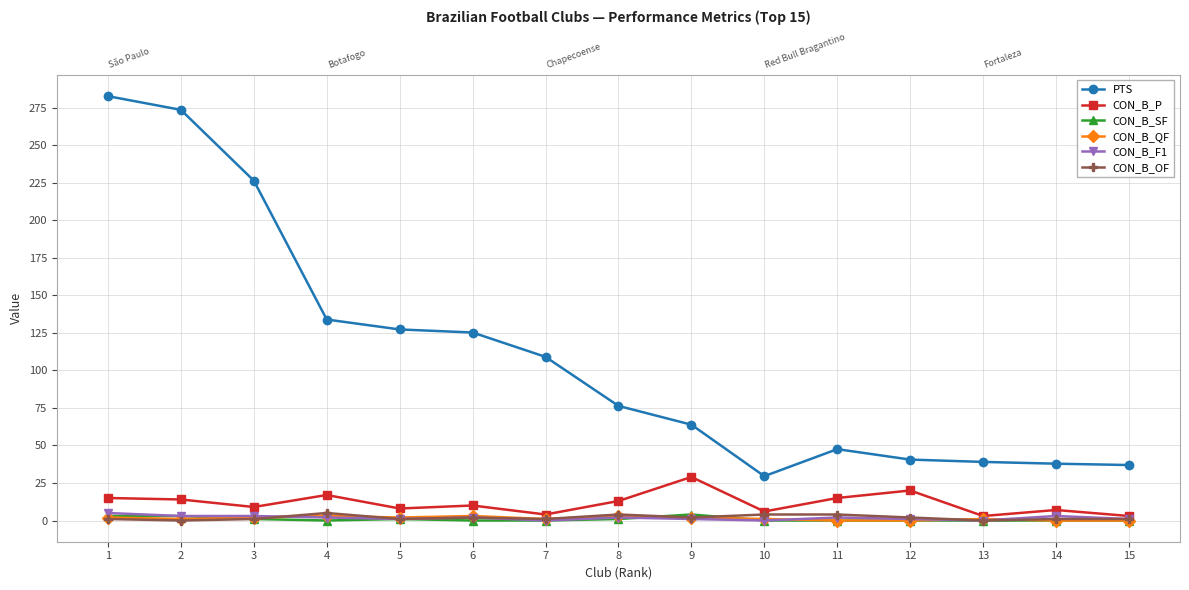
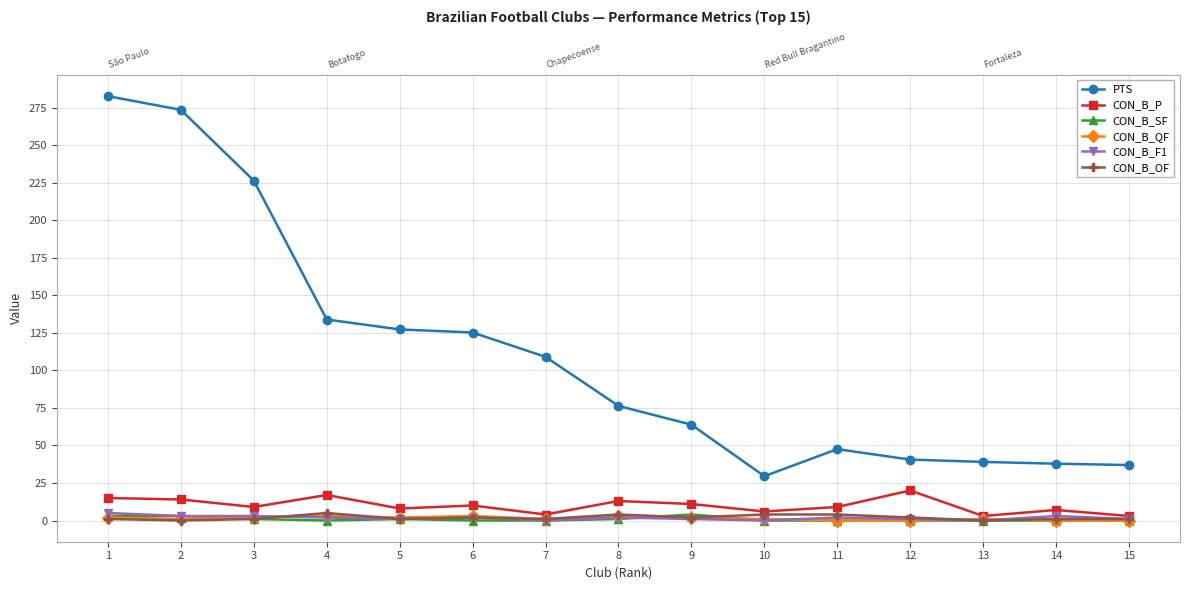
CON_B_P, 9: 29 -> 11
CON_B_P, 11: 15 -> 9
